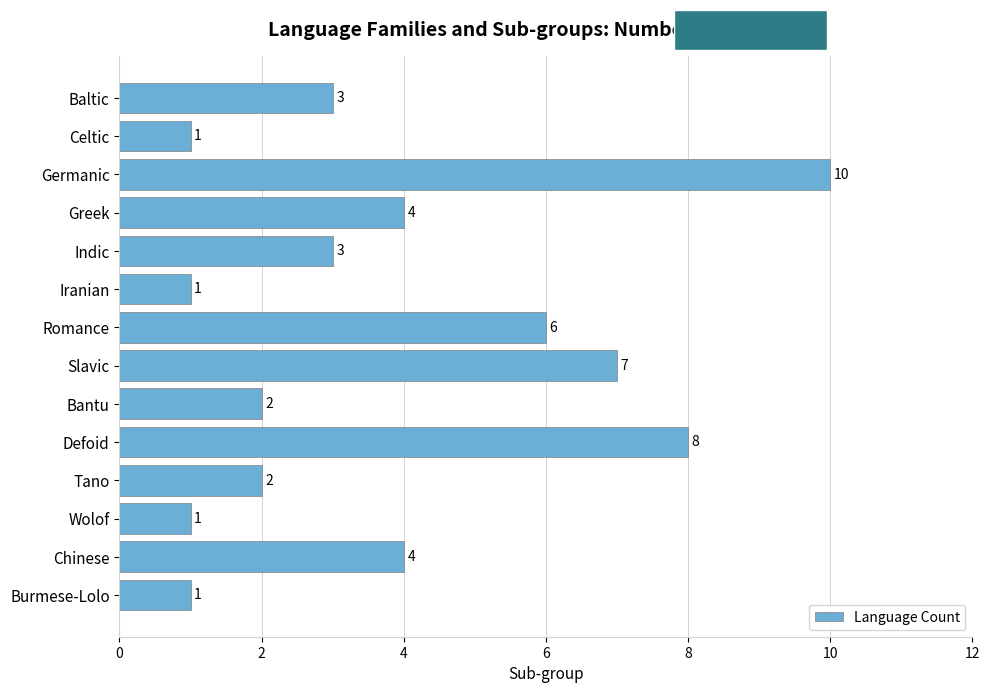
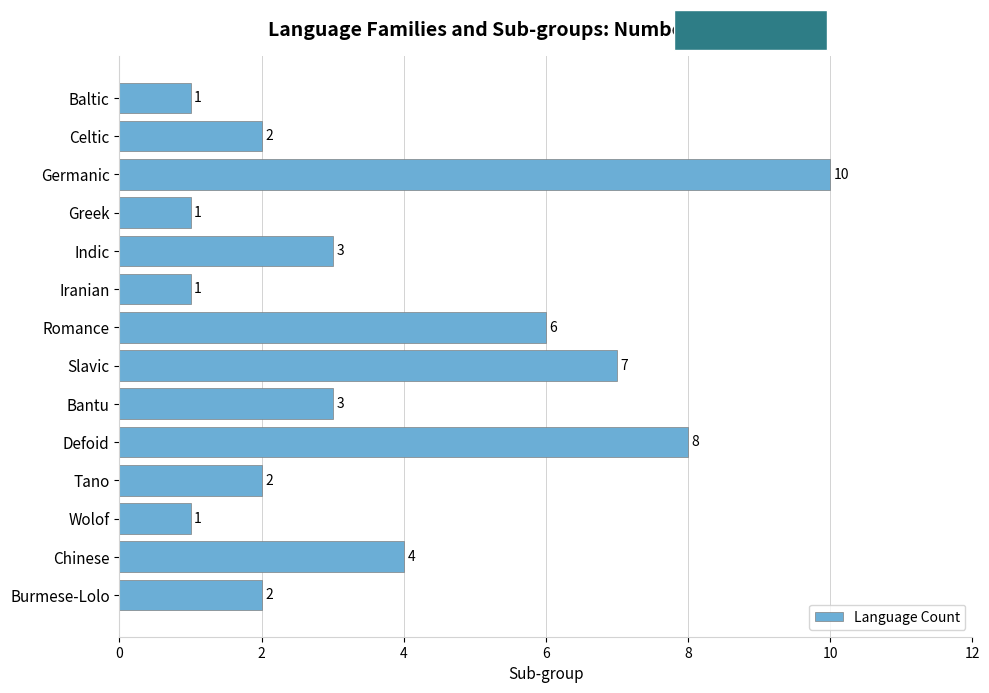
Baltic: 3 -> 1
Celtic: 1 -> 2
Greek: 4 -> 1
Bantu: 2 -> 3
Burmese-Lolo: 1 -> 2
